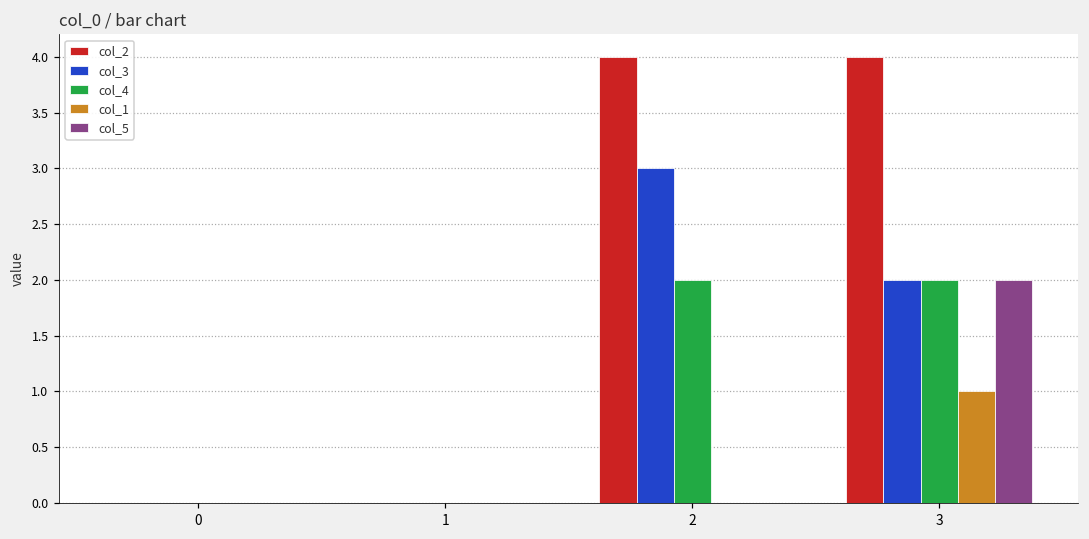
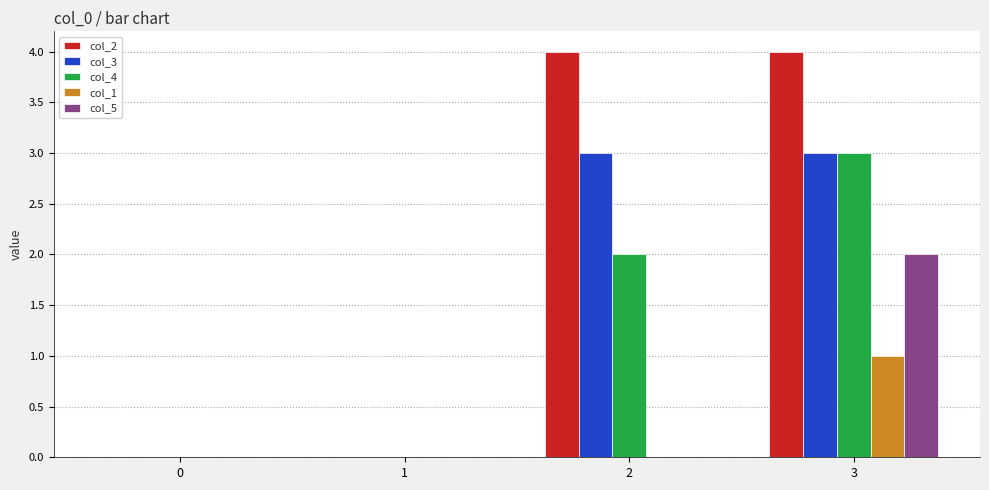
col_3, 3: 2 -> 3
col_4, 3: 2 -> 3
